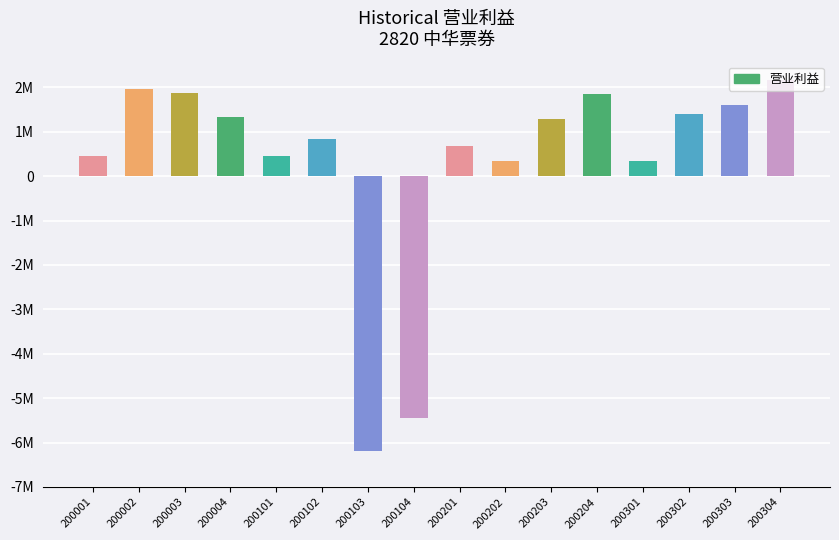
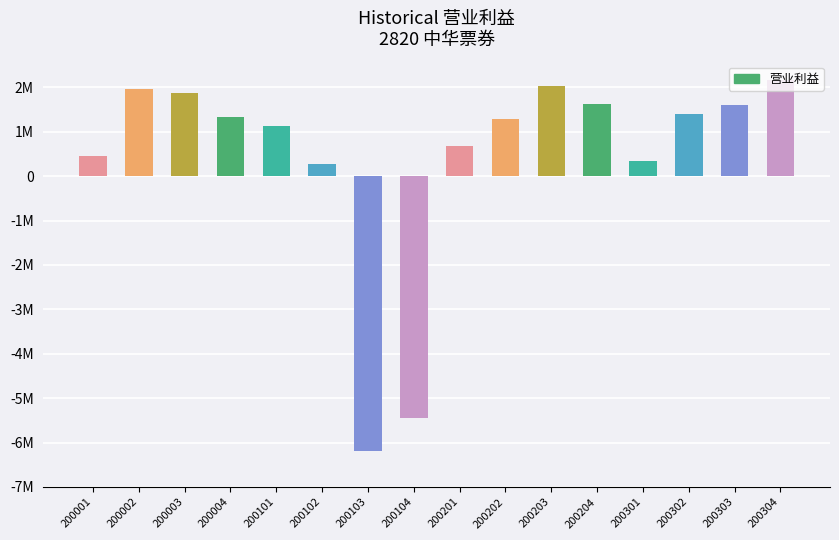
200101: 500000 -> 1100000
200102: 800000 -> 300000
200202: 300000 -> 1300000
200203: 1300000 -> 2000000
200204: 1900000 -> 1600000
